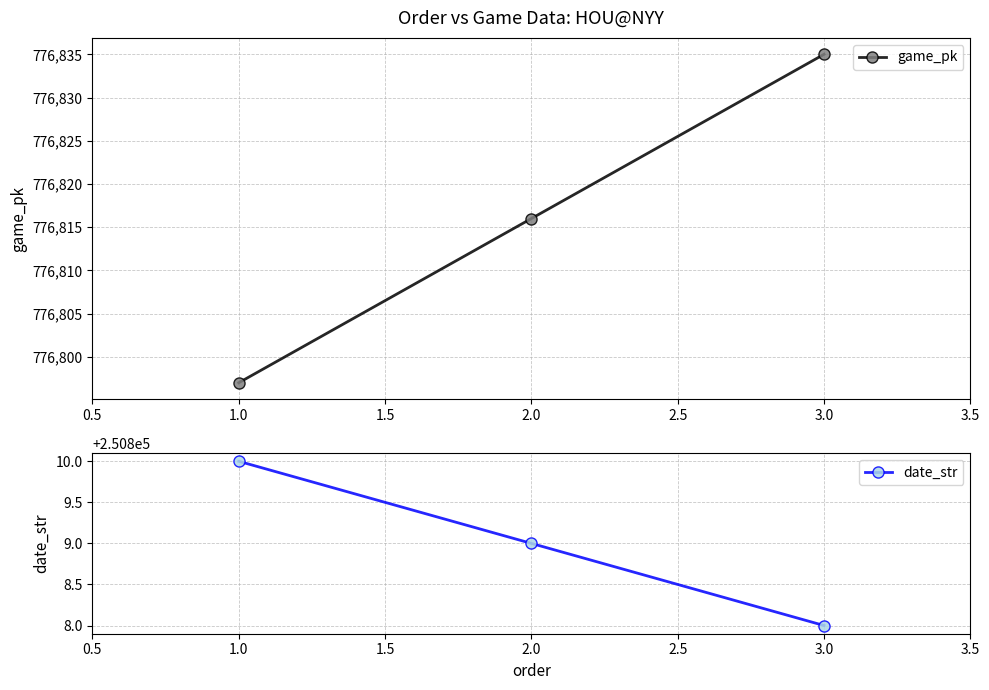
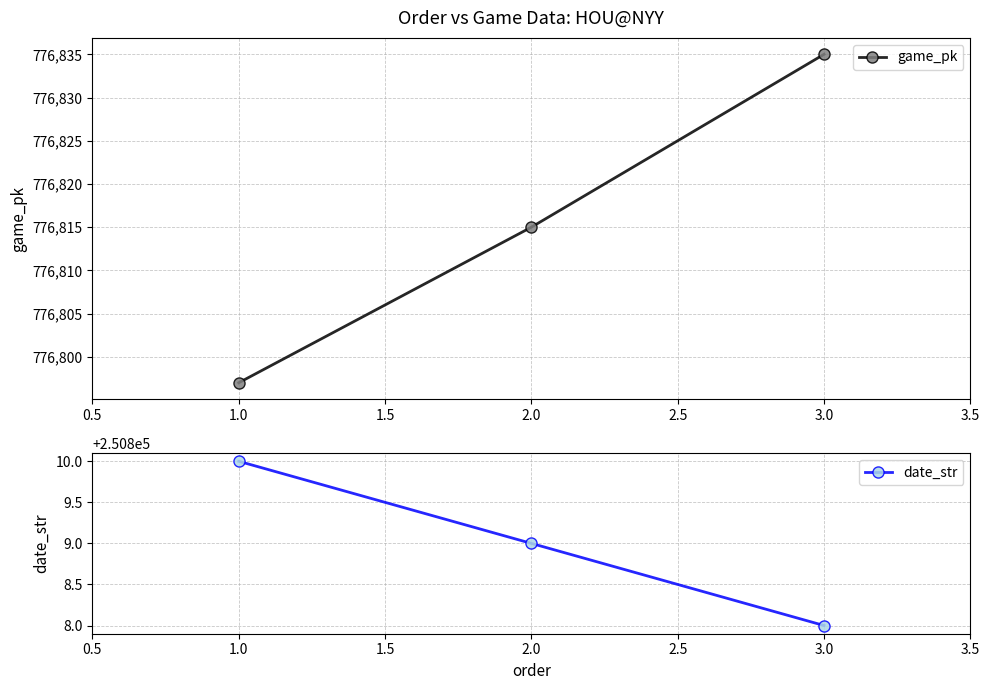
Order vs Game Data: HOU@NYY, 2.0: 776,816 -> 776,815
